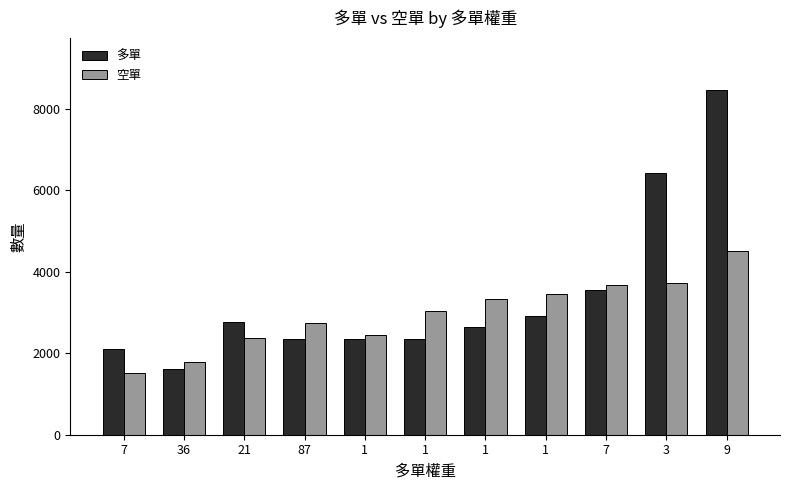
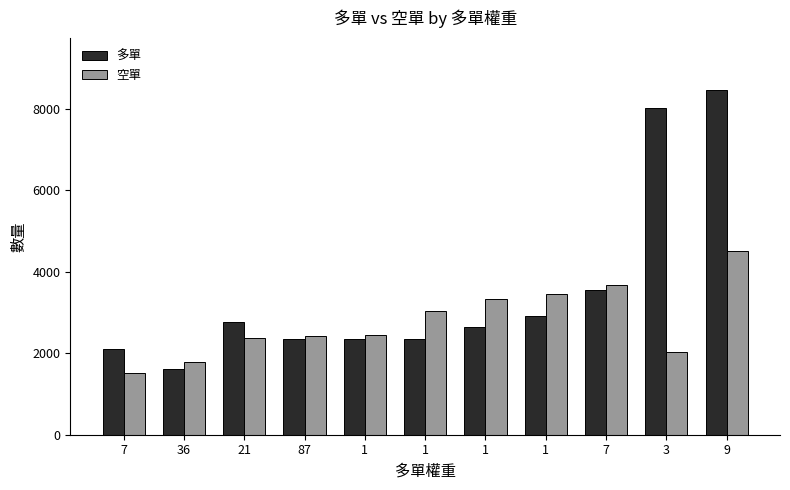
空單, 87: 2800 -> 2400
多單, 3: 6400 -> 8000
空單, 3: 3700 -> 2000
